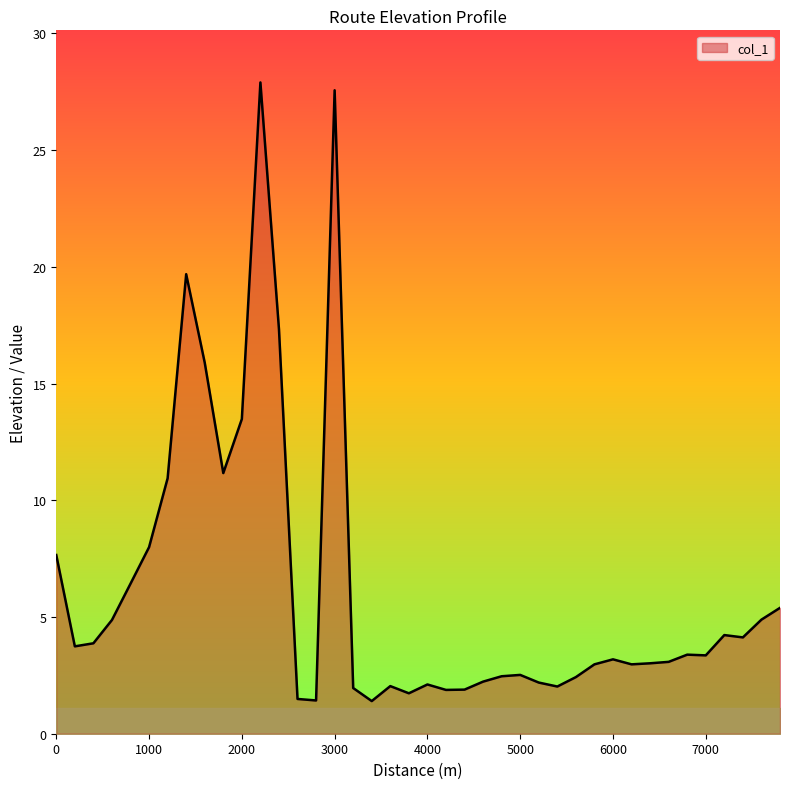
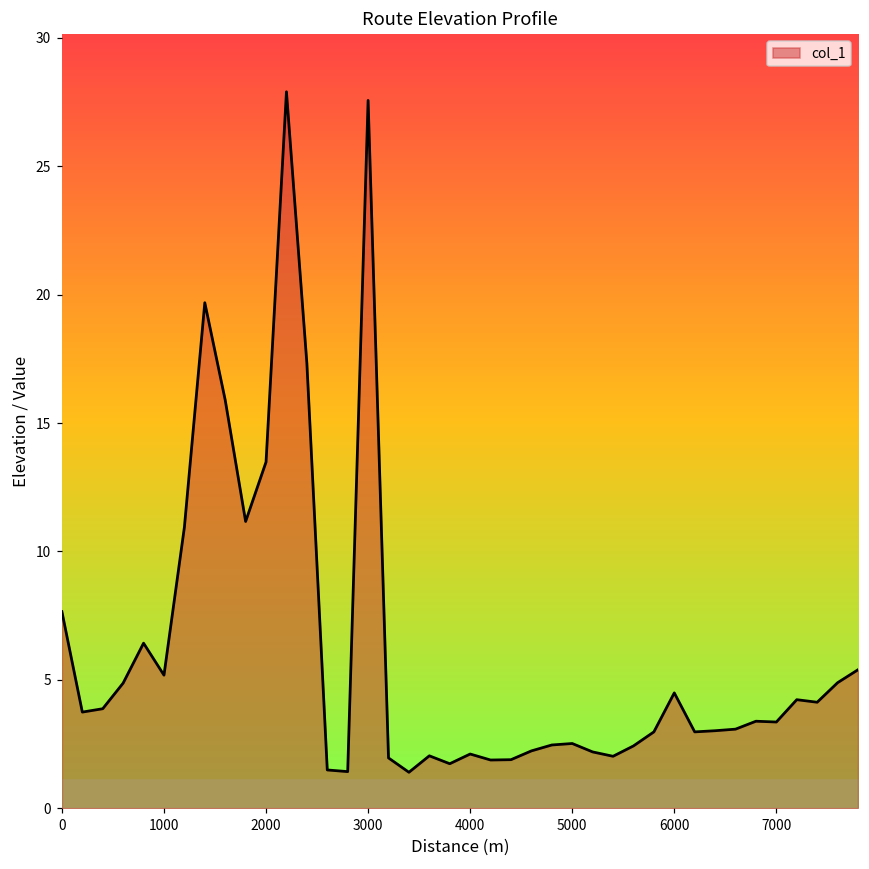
col_1, 1000: 8.0 -> 5.2
col_1, 6000: 3.2 -> 4.5
